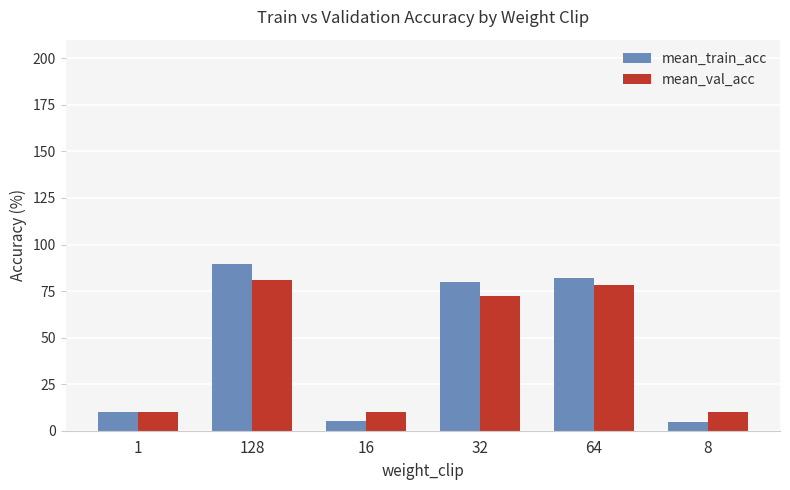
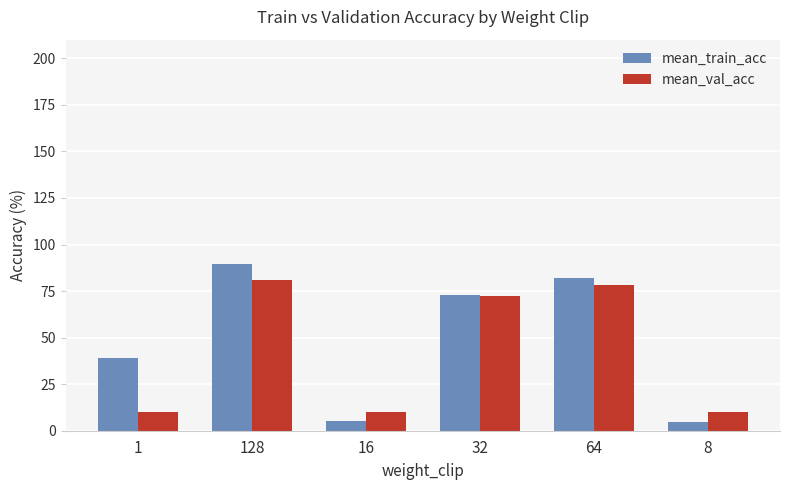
mean_train_acc, 1: 10 -> 39
mean_train_acc, 32: 80 -> 73
